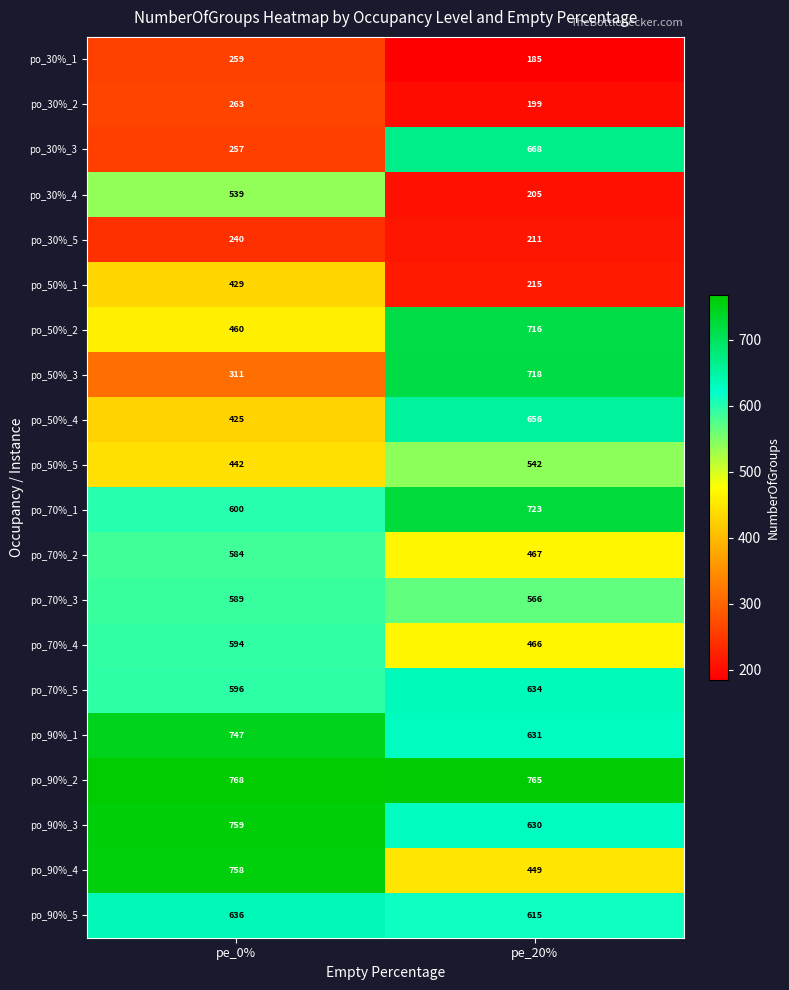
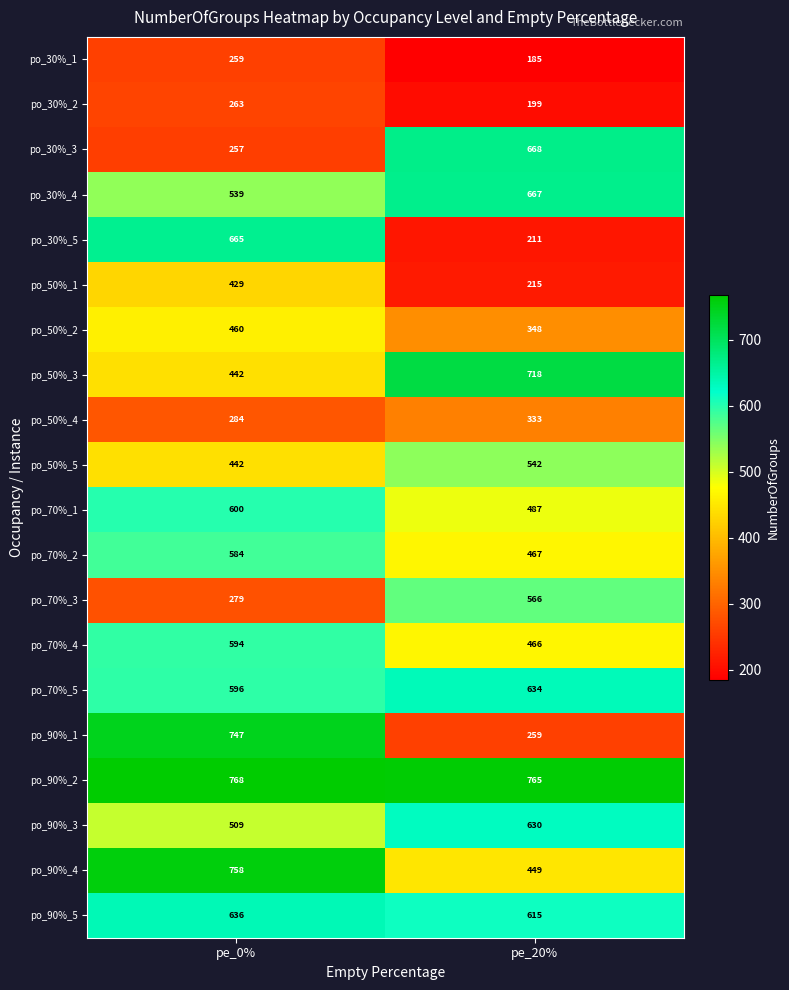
po_30%_4, pe_20%: 205 -> 667
po_30%_5, pe_0%: 240 -> 665
po_50%_2, pe_20%: 716 -> 348
po_50%_3, pe_0%: 311 -> 442
po_50%_4, pe_0%: 425 -> 284
po_50%_4, pe_20%: 656 -> 333
po_70%_1, pe_20%: 723 -> 487
po_70%_3, pe_0%: 589 -> 279
po_90%_1, pe_20%: 631 -> 259
po_90%_3, pe_0%: 759 -> 509
